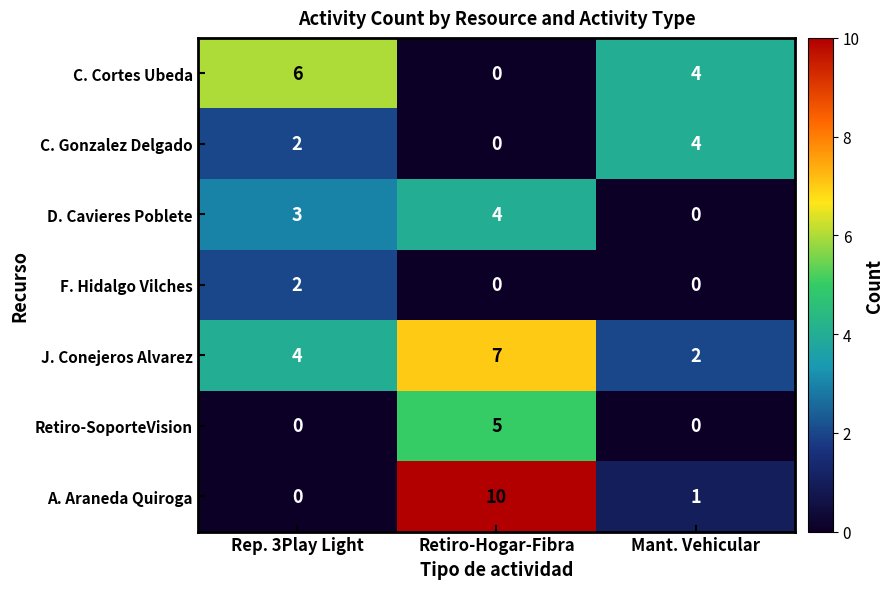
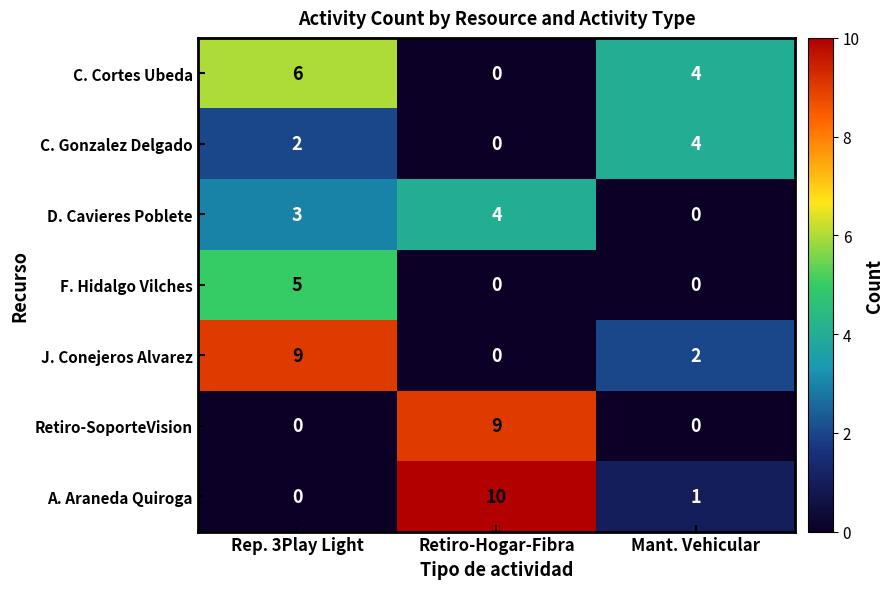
F. Hidalgo Vilches, Rep. 3Play Light: 2 -> 5
J. Conejeros Alvarez, Rep. 3Play Light: 4 -> 9
J. Conejeros Alvarez, Retiro-Hogar-Fibra: 7 -> 0
Retiro-SoporteVision, Retiro-Hogar-Fibra: 5 -> 9
